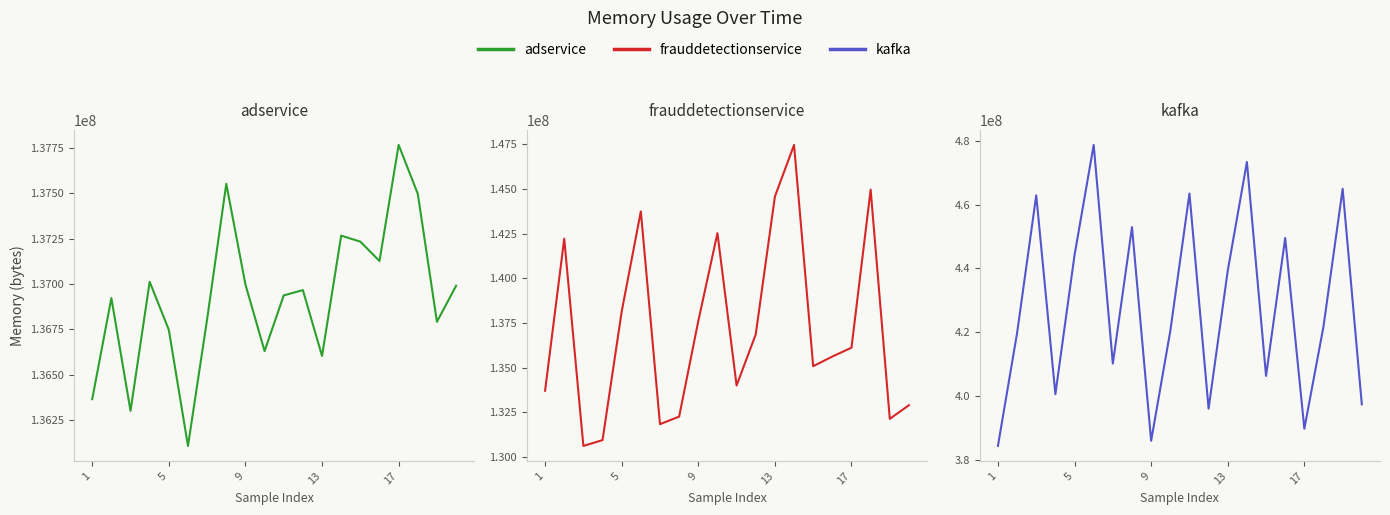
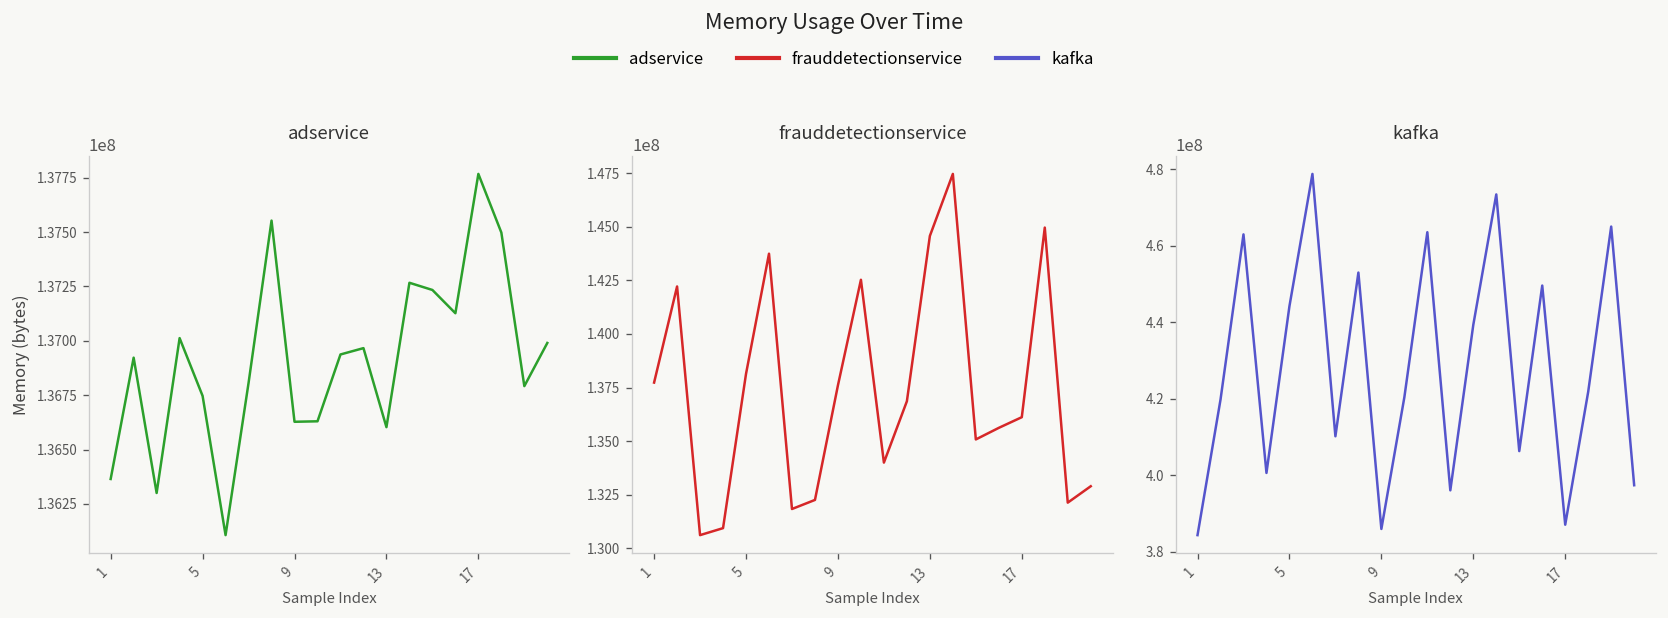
adservice, 9: 137000000 -> 136630000
frauddetectionservice, 1: 133700000 -> 137700000
kafka, 17: 390000000 -> 387000000
